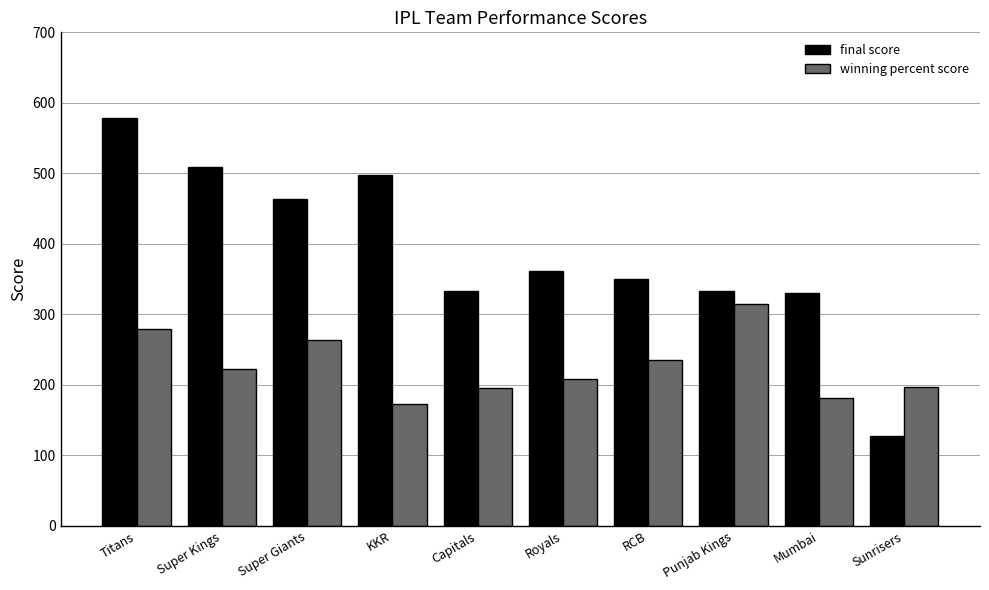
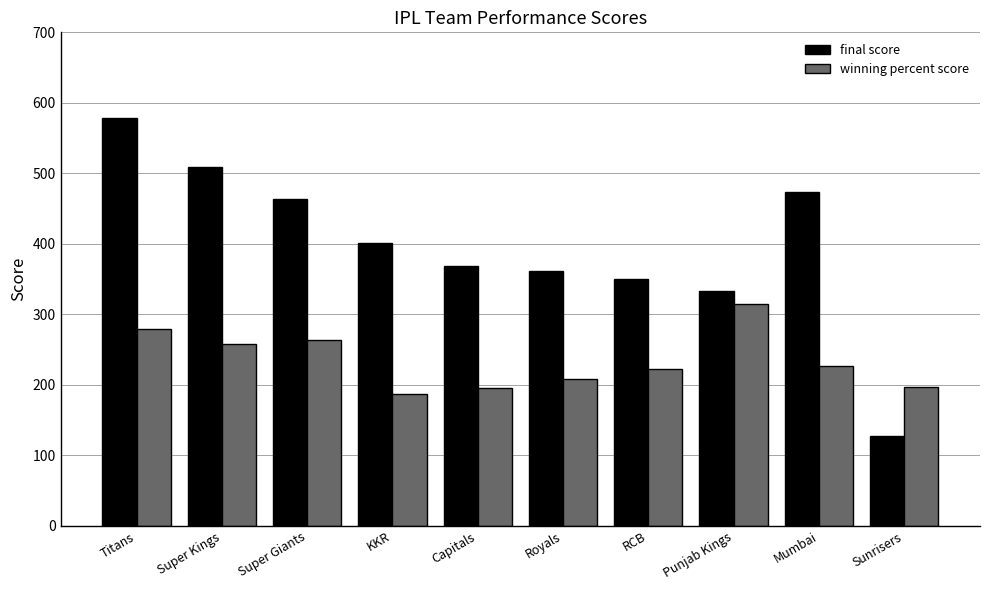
winning percent score, Super Kings: 220 -> 260
final score, KKR: 500 -> 400
winning percent score, KKR: 170 -> 190
final score, Capitals: 330 -> 370
winning percent score, RCB: 240 -> 220
final score, Mumbai: 330 -> 470
winning percent score, Mumbai: 180 -> 230
